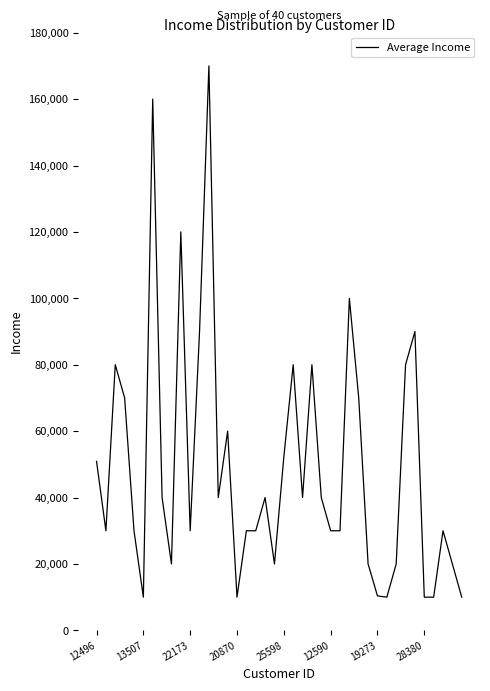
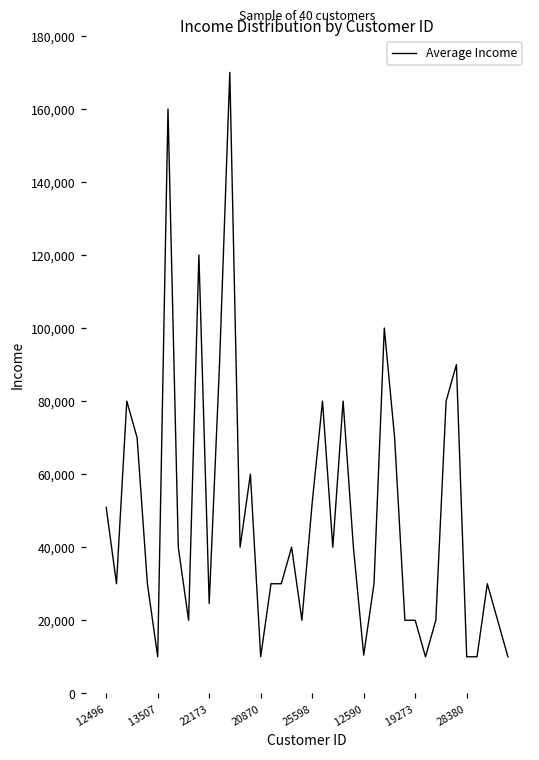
22173: 30,000 -> 25,000
12590: 30,000 -> 10,000
19273: 10,000 -> 20,000
